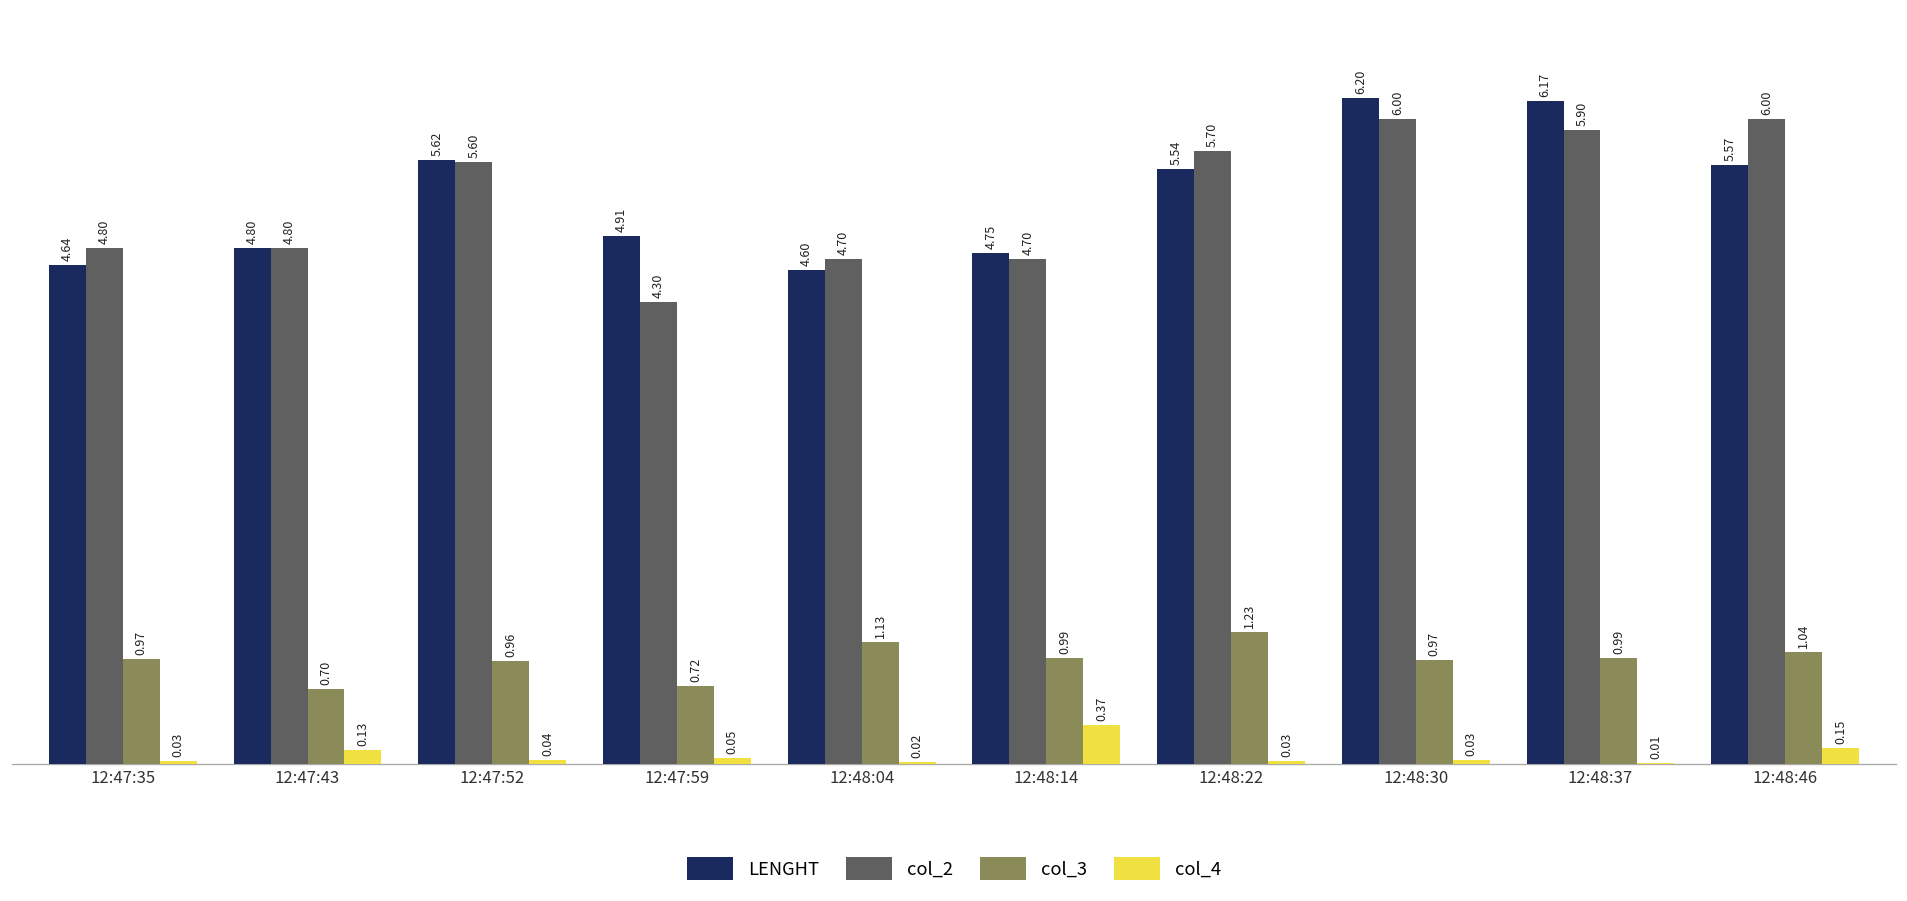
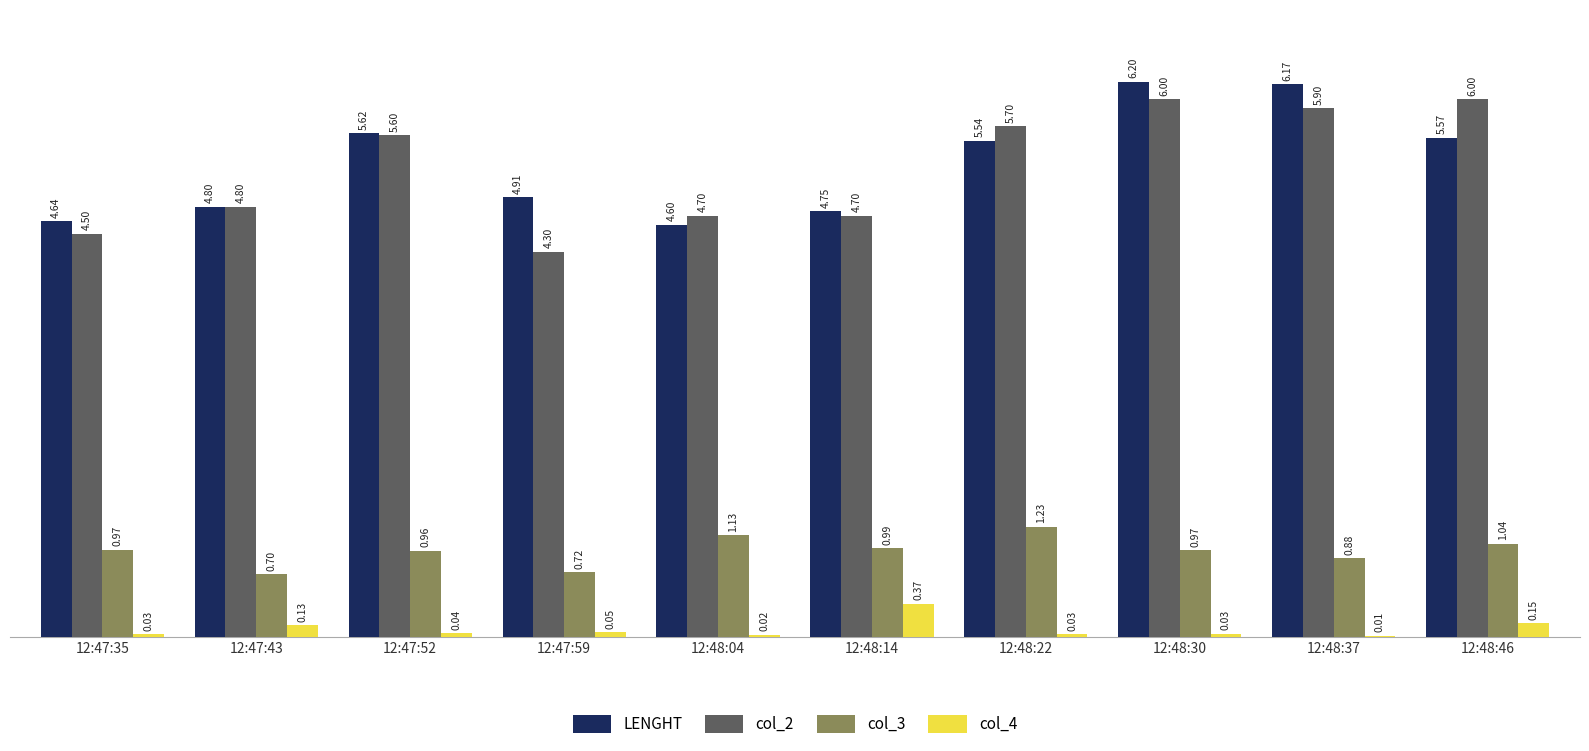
col_2, 12:47:35: 4.80 -> 4.50
col_3, 12:48:37: 0.99 -> 0.88
